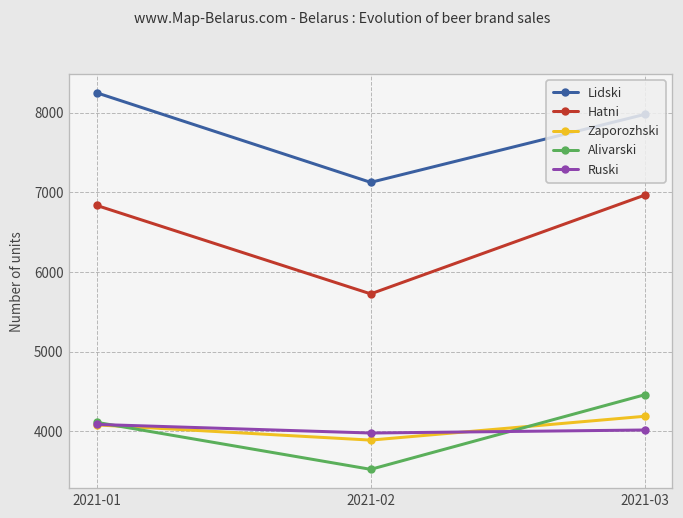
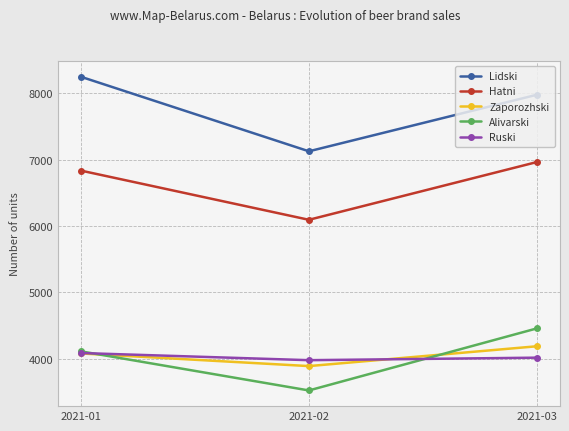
Hatni, 2021-02: 5700 -> 6100
